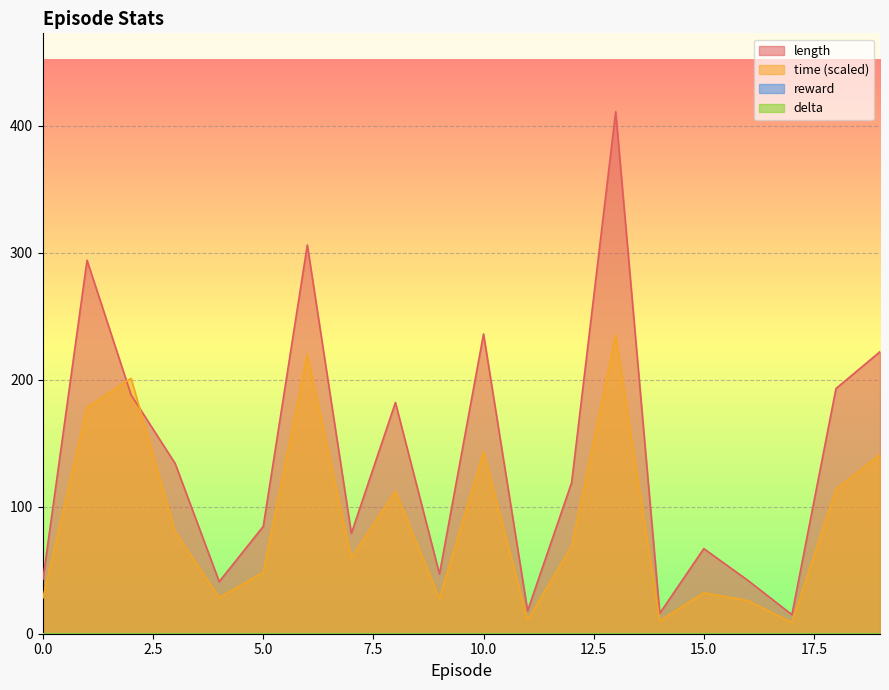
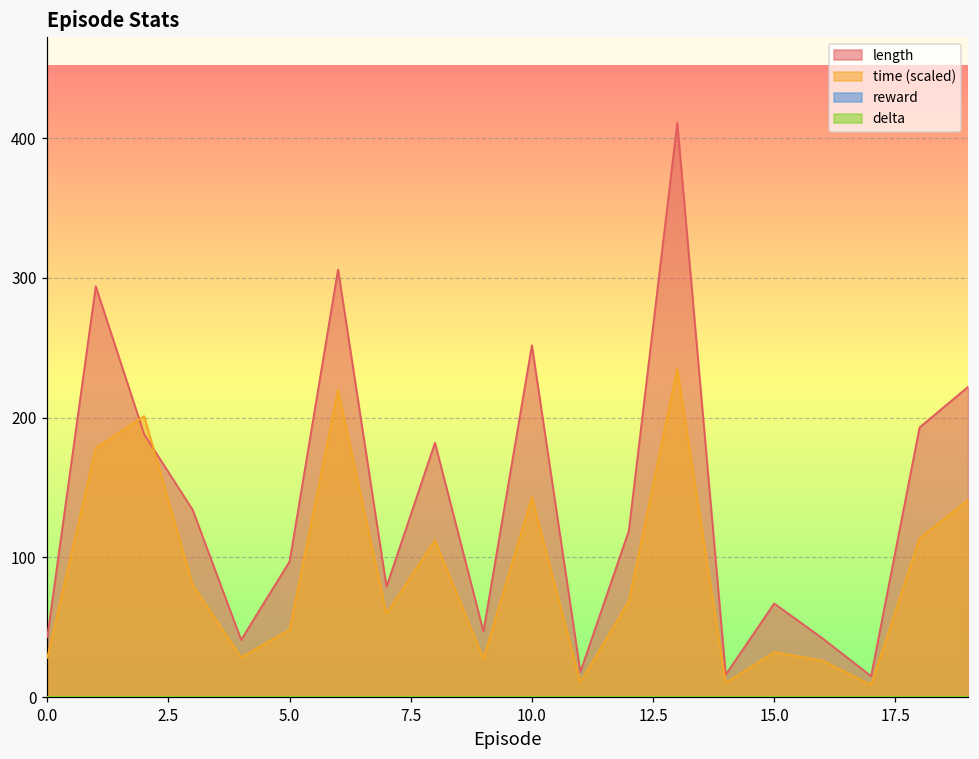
length, 5.0: 85 -> 97
length, 10.0: 236 -> 252
